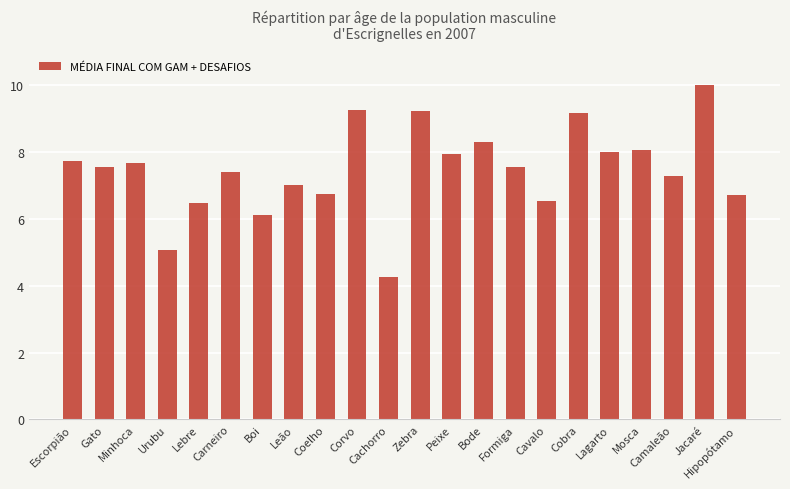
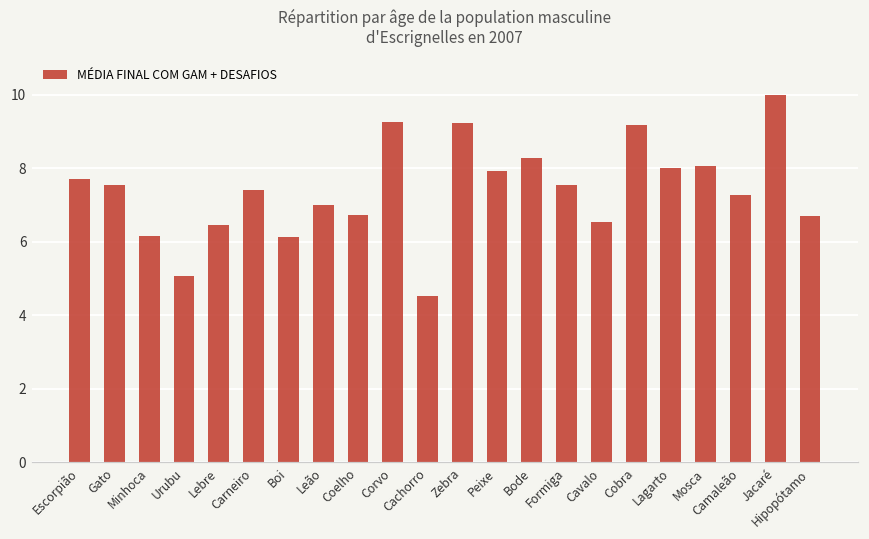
Minhoca: 7.7 -> 6.2
Cachorro: 4.3 -> 4.5
